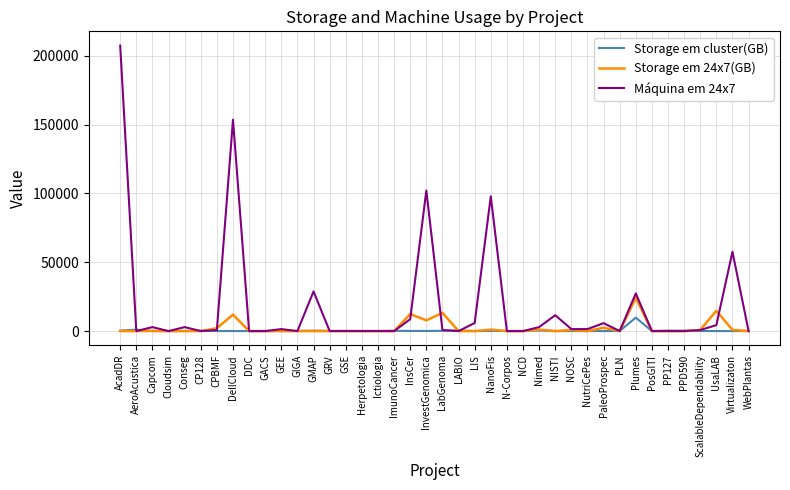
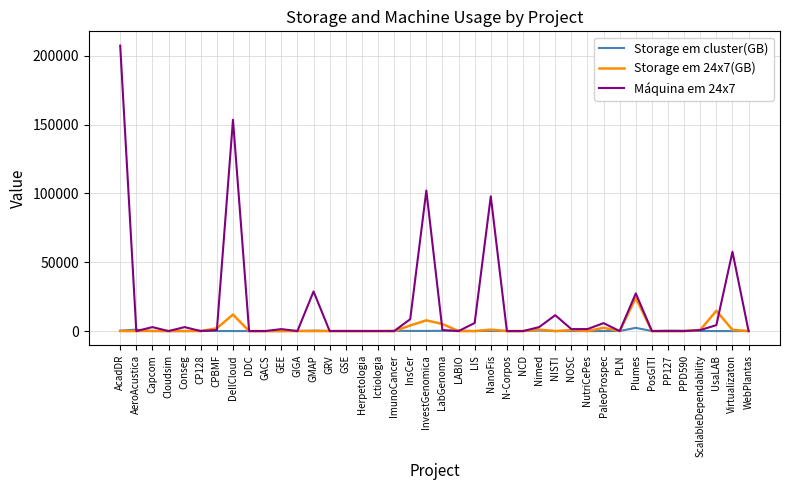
Storage em 24x7(GB), InsCer: 12000 -> 4000
Storage em 24x7(GB), LabGenoma: 13000 -> 5000
Storage em cluster(GB), Plumes: 10000 -> 2000
